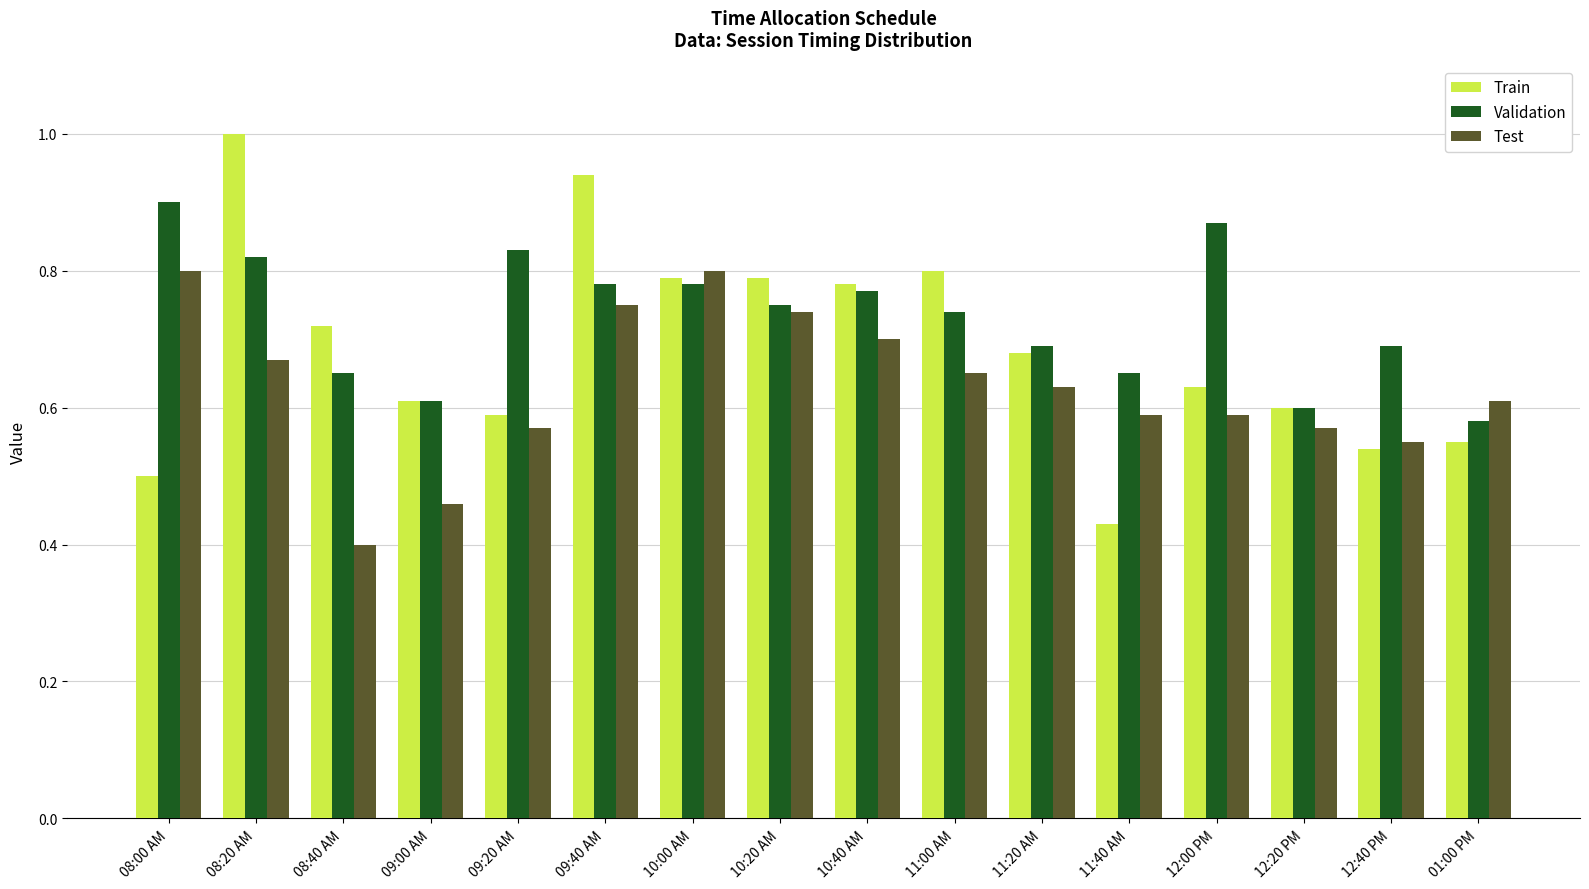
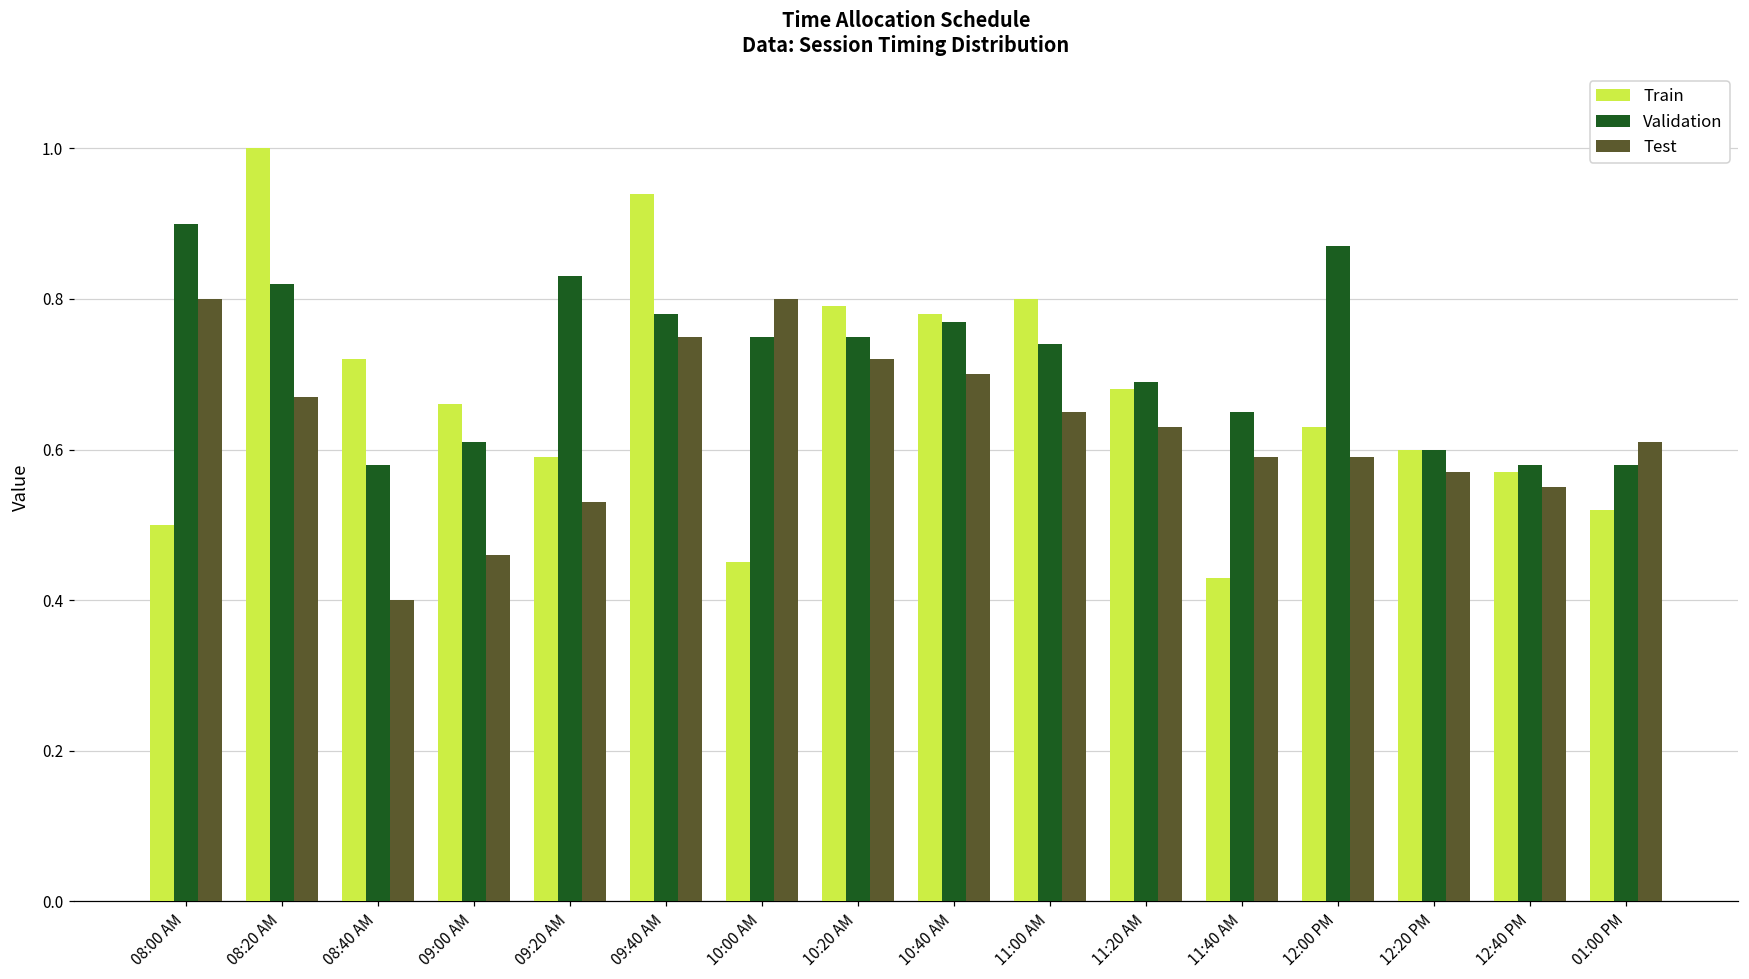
Validation, 08:40 AM: 0.65 -> 0.58
Train, 09:00 AM: 0.61 -> 0.66
Test, 09:20 AM: 0.57 -> 0.53
Train, 10:00 AM: 0.79 -> 0.45
Validation, 10:00 AM: 0.78 -> 0.75
Test, 10:20 AM: 0.74 -> 0.72
Train, 12:40 PM: 0.54 -> 0.57
Validation, 12:40 PM: 0.69 -> 0.58
Train, 01:00 PM: 0.55 -> 0.52
